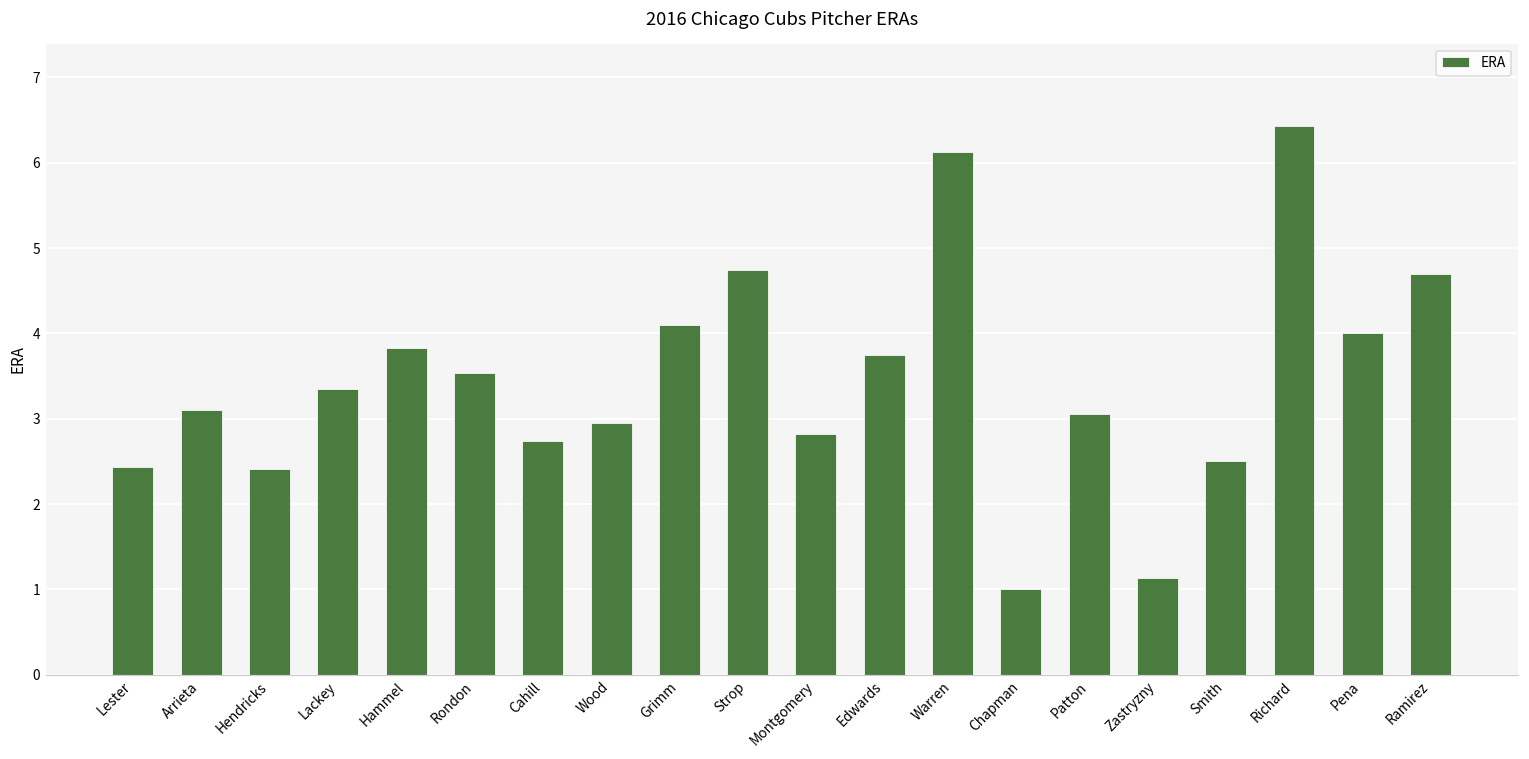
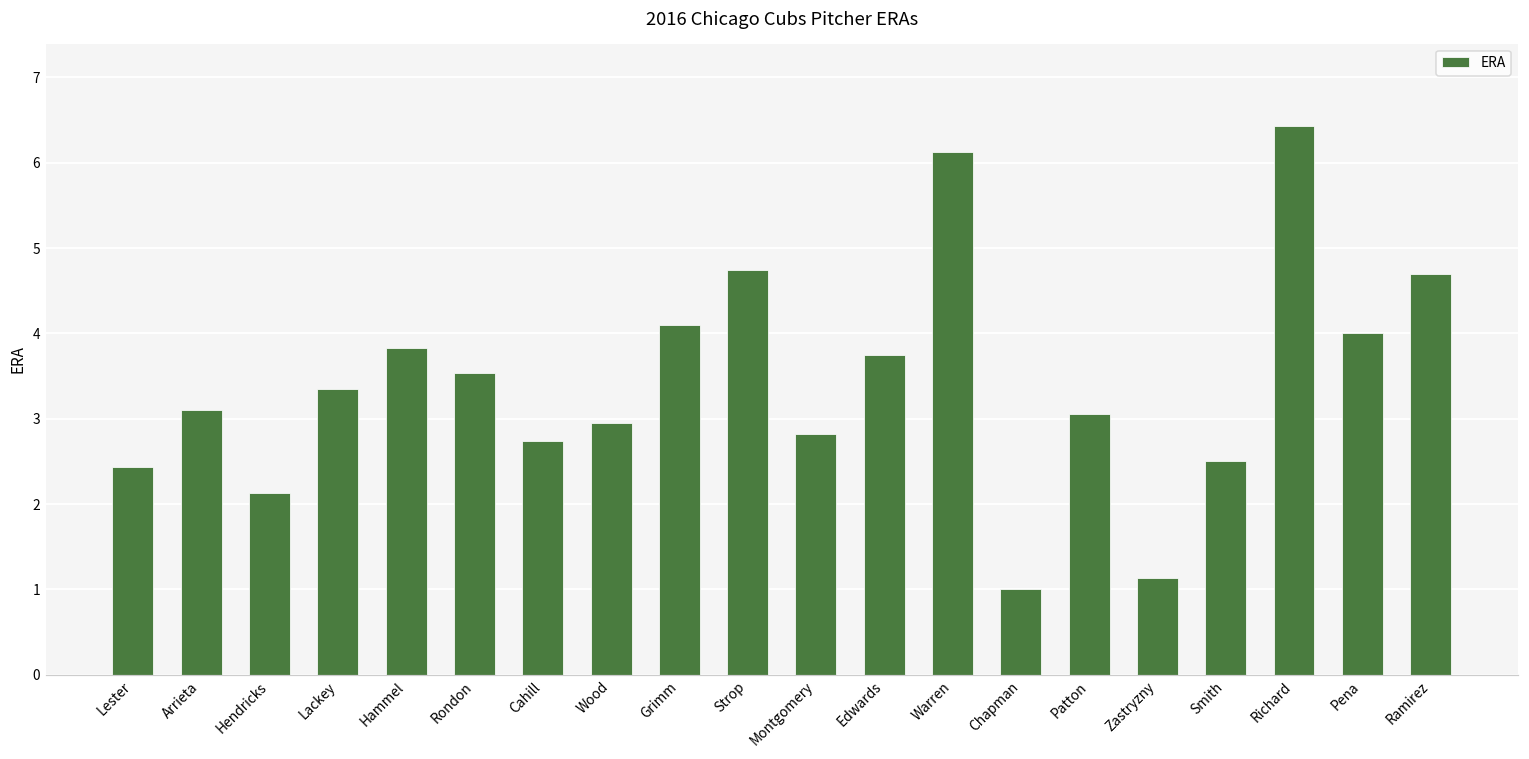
Hendricks: 2.4 -> 2.1
